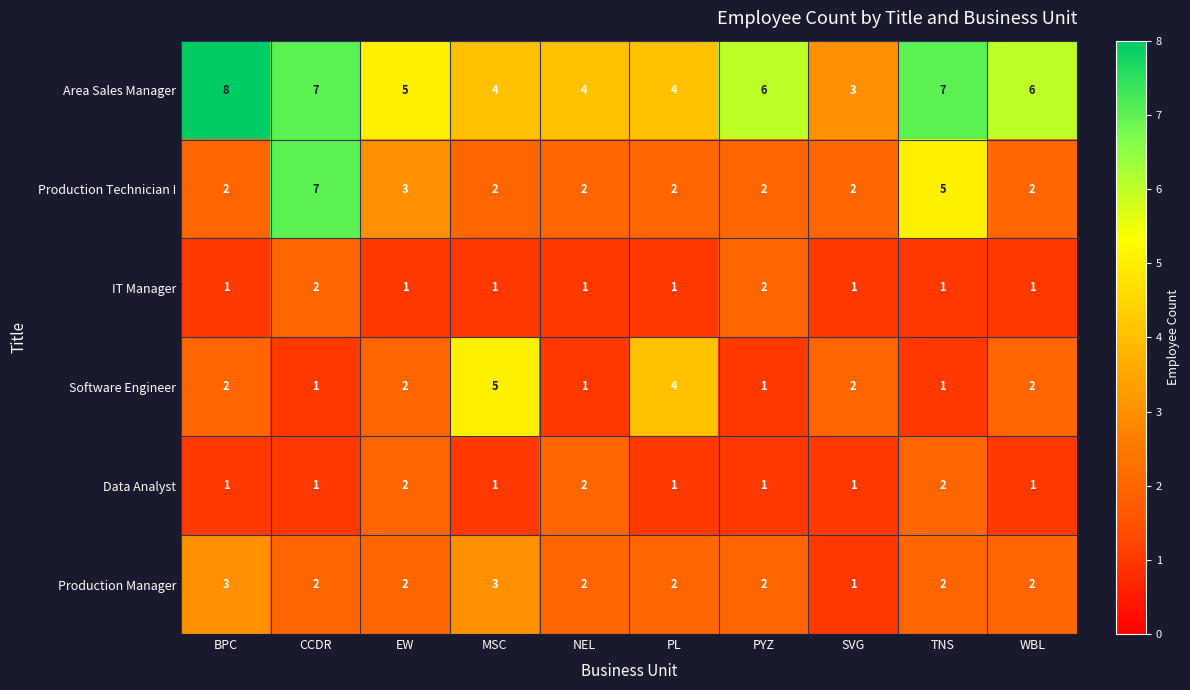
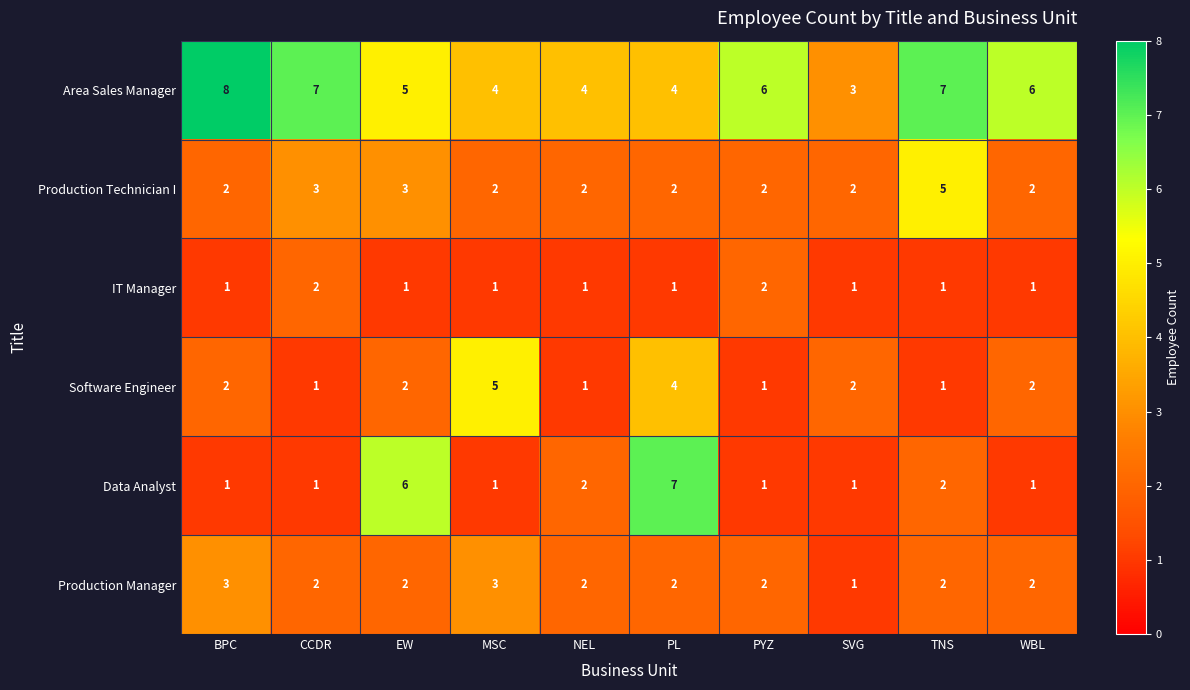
Production Technician I, CCDR: 7 -> 3
Data Analyst, EW: 2 -> 6
Data Analyst, PL: 1 -> 7
